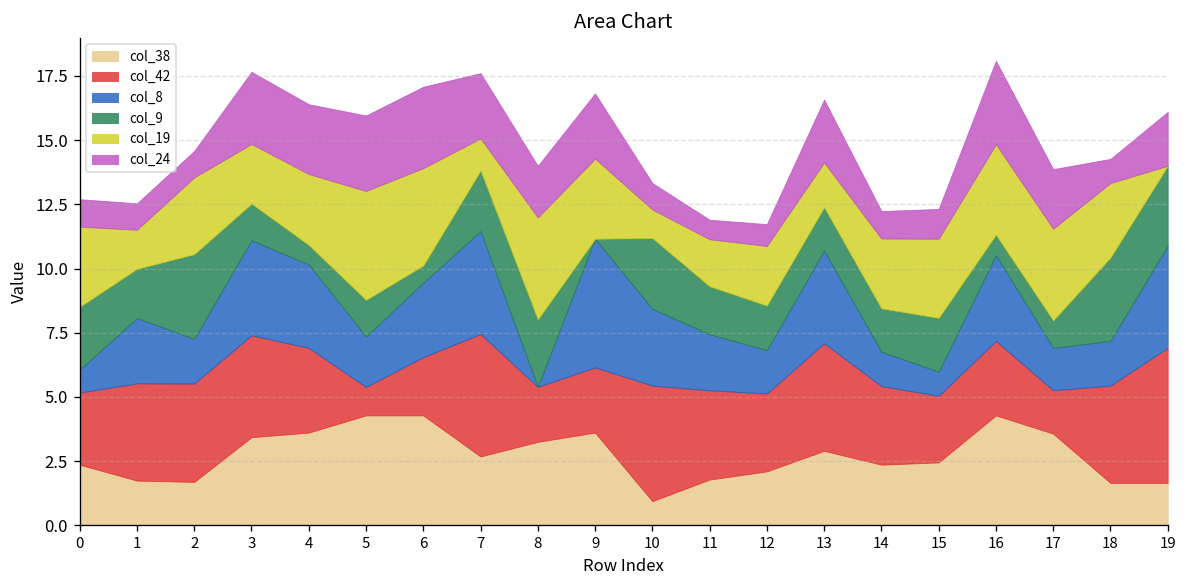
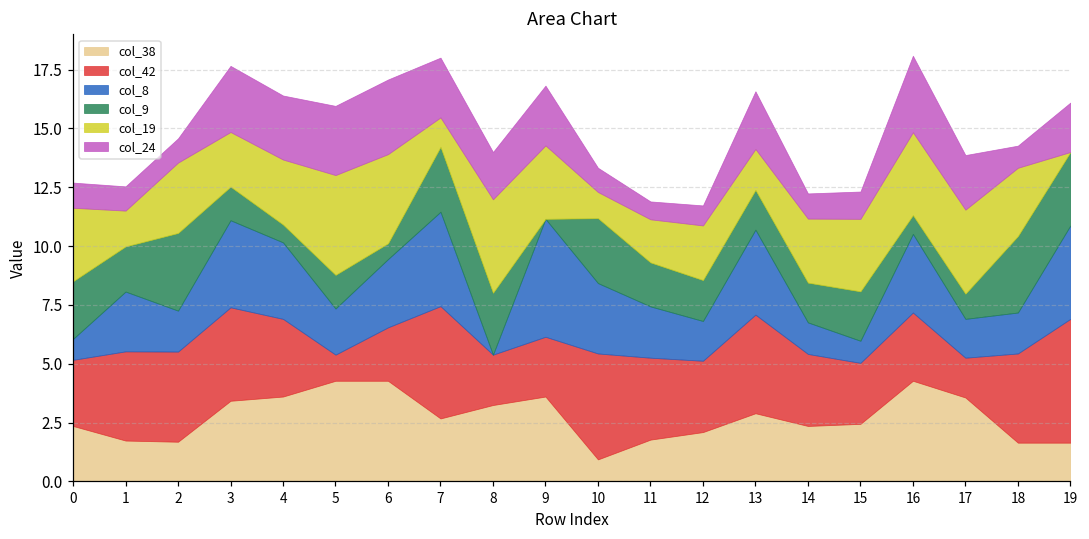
col_9, 7: 2.4 -> 2.8
